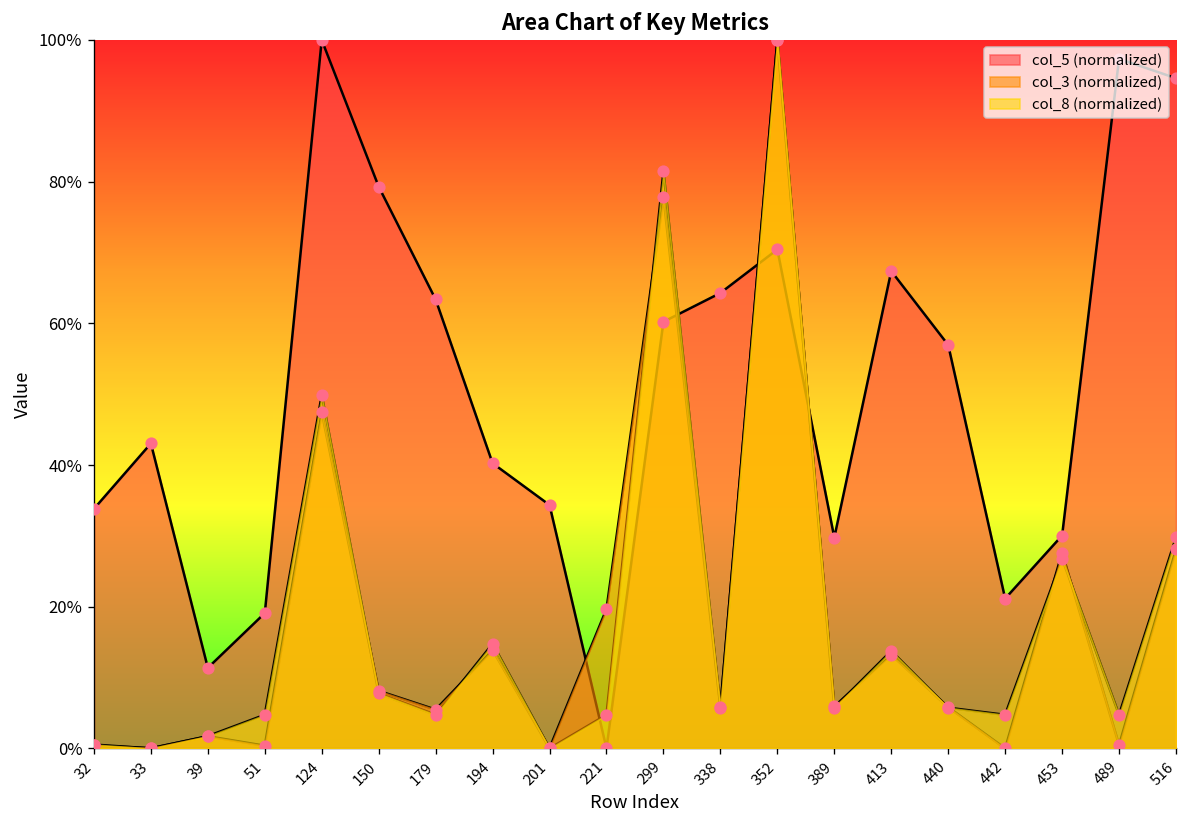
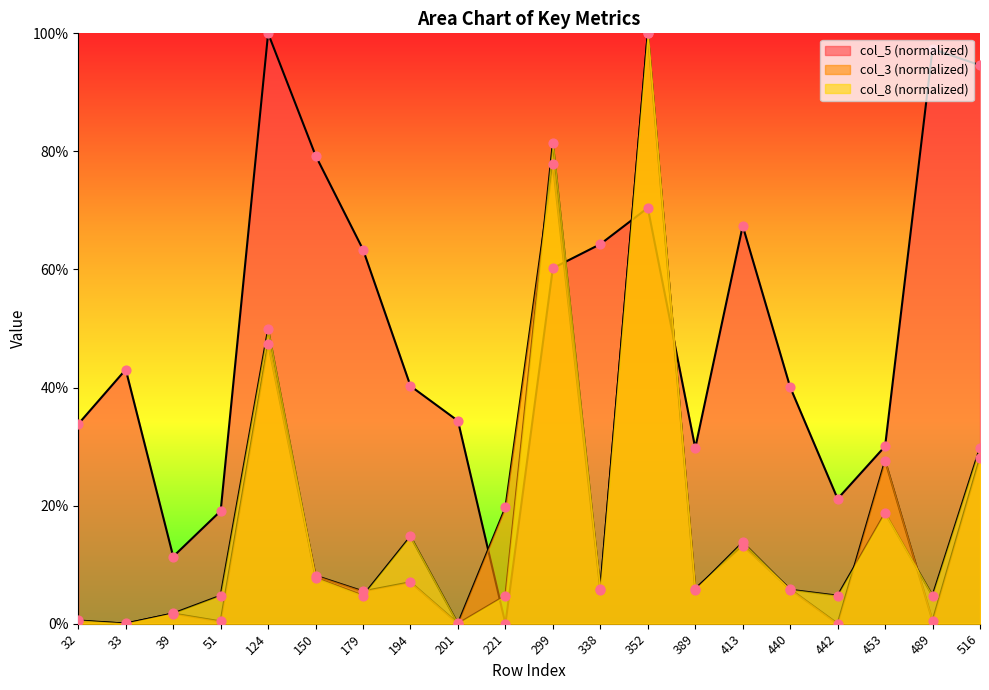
col_3 (normalized), 194: 14% -> 7%
col_5 (normalized), 440: 57% -> 40%
col_8 (normalized), 453: 27% -> 19%
